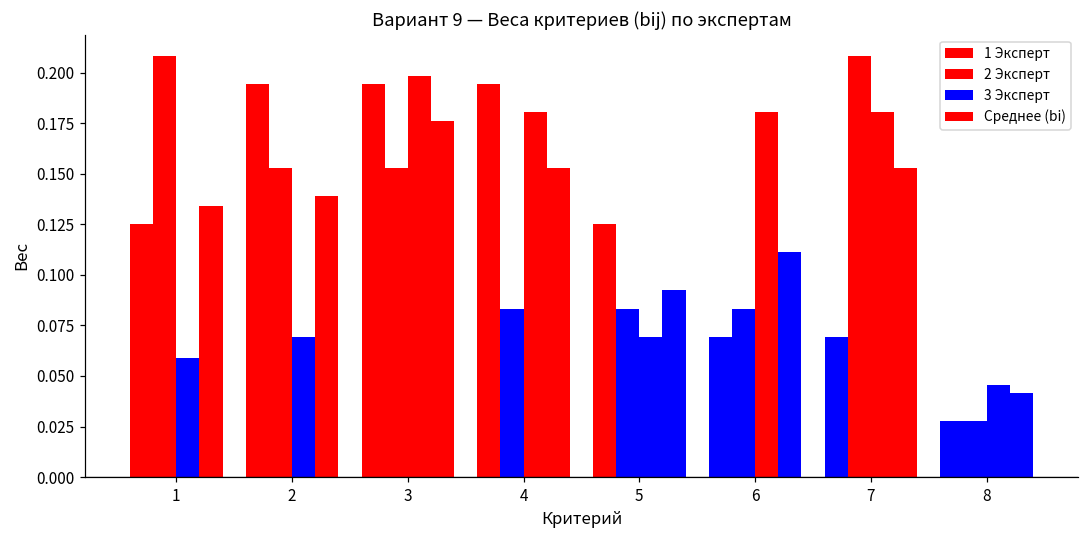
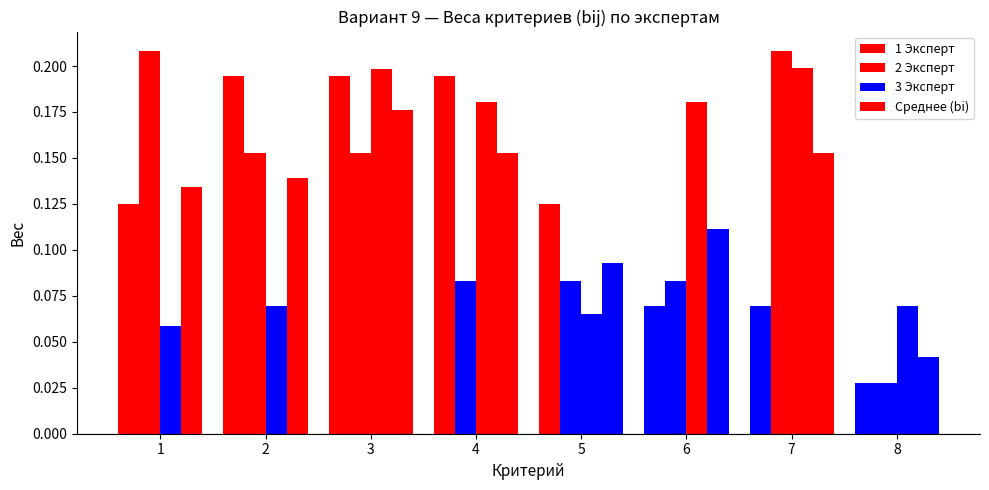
3 Эксперт, 5: 0.069 -> 0.065
3 Эксперт, 7: 0.181 -> 0.199
3 Эксперт, 8: 0.046 -> 0.069
